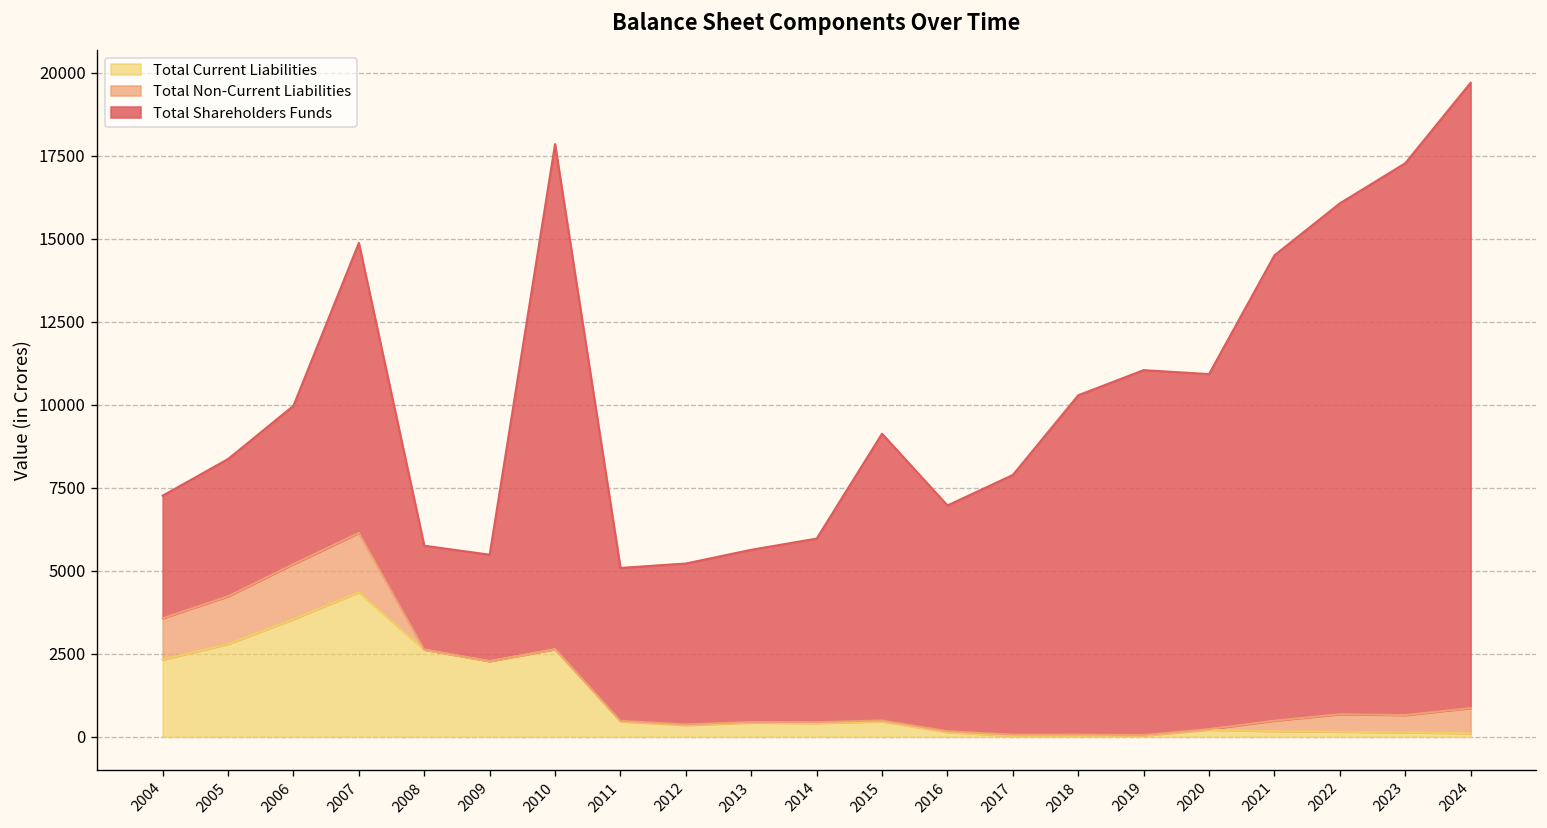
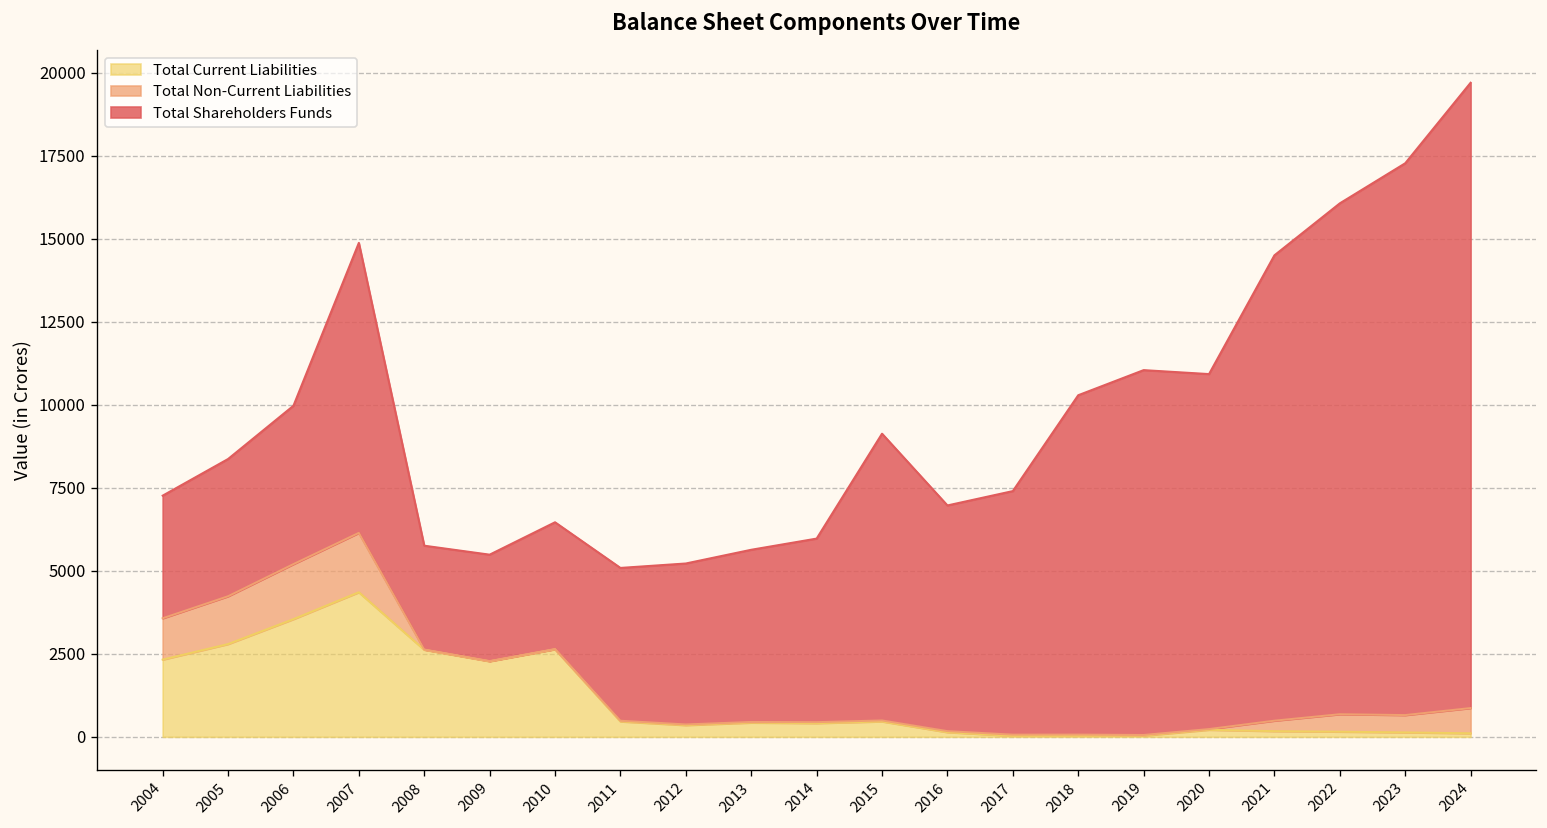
Total Shareholders Funds, 2010: 15200 -> 3800
Total Shareholders Funds, 2017: 7800 -> 7300
